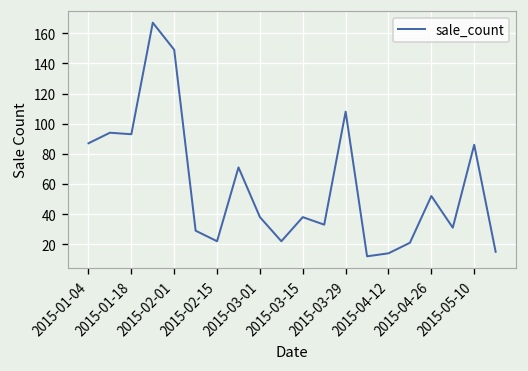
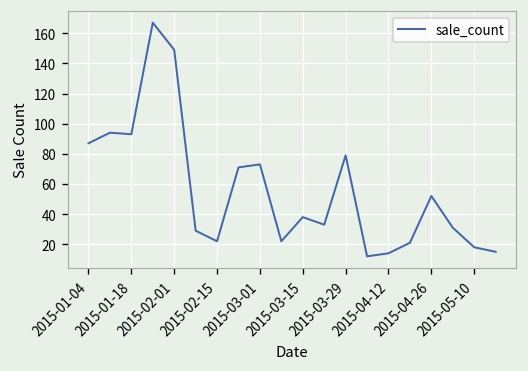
2015-03-01: 38 -> 73
2015-03-29: 108 -> 79
2015-05-10: 86 -> 18
